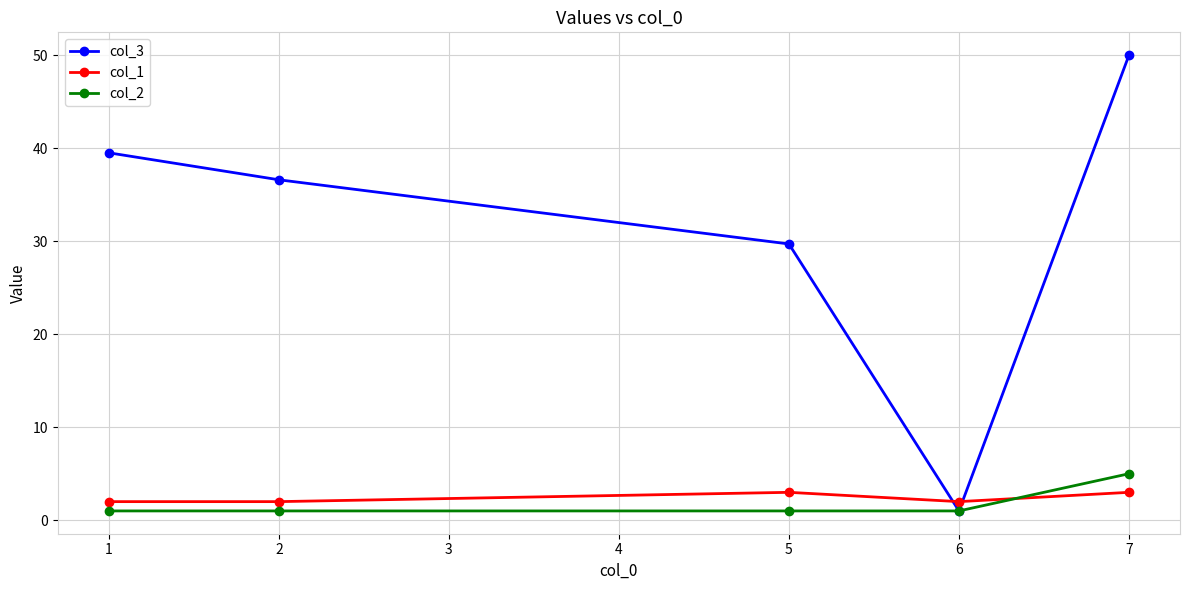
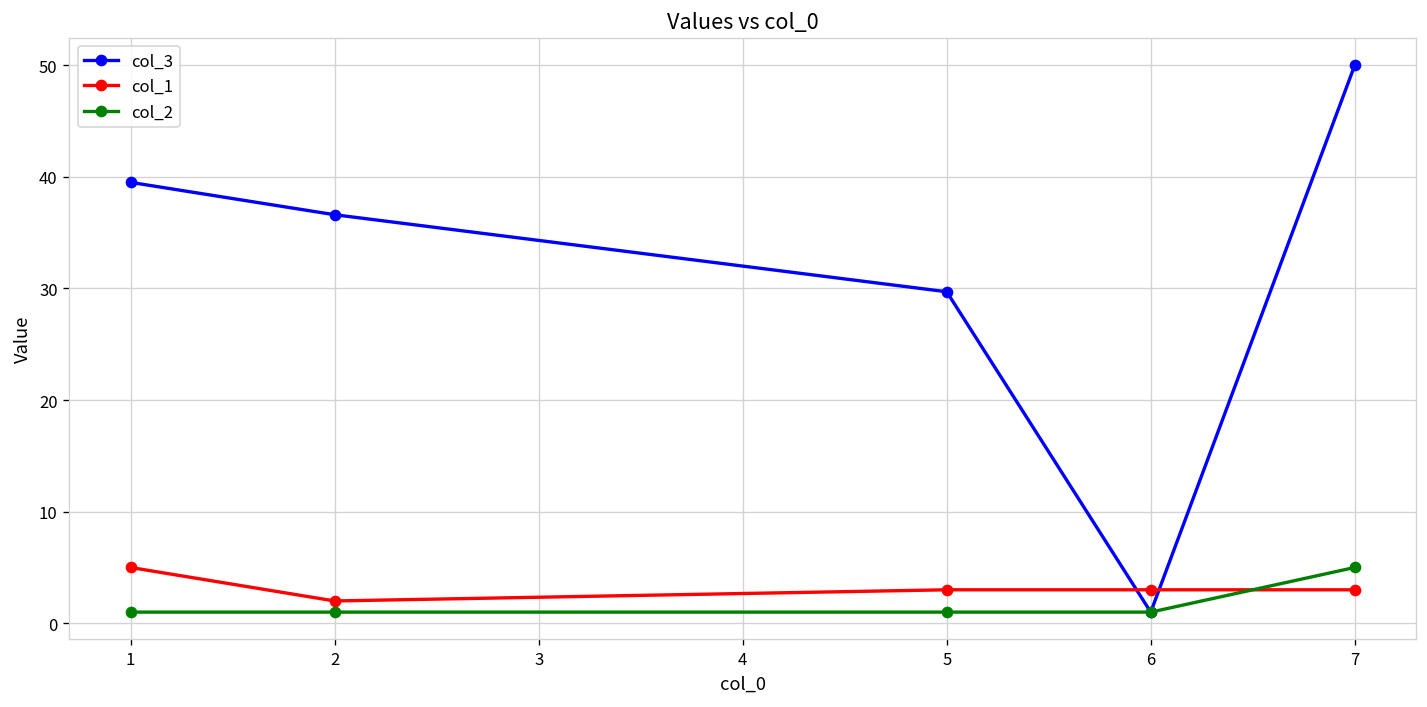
col_1, 1: 2 -> 5
col_1, 6: 2 -> 3
